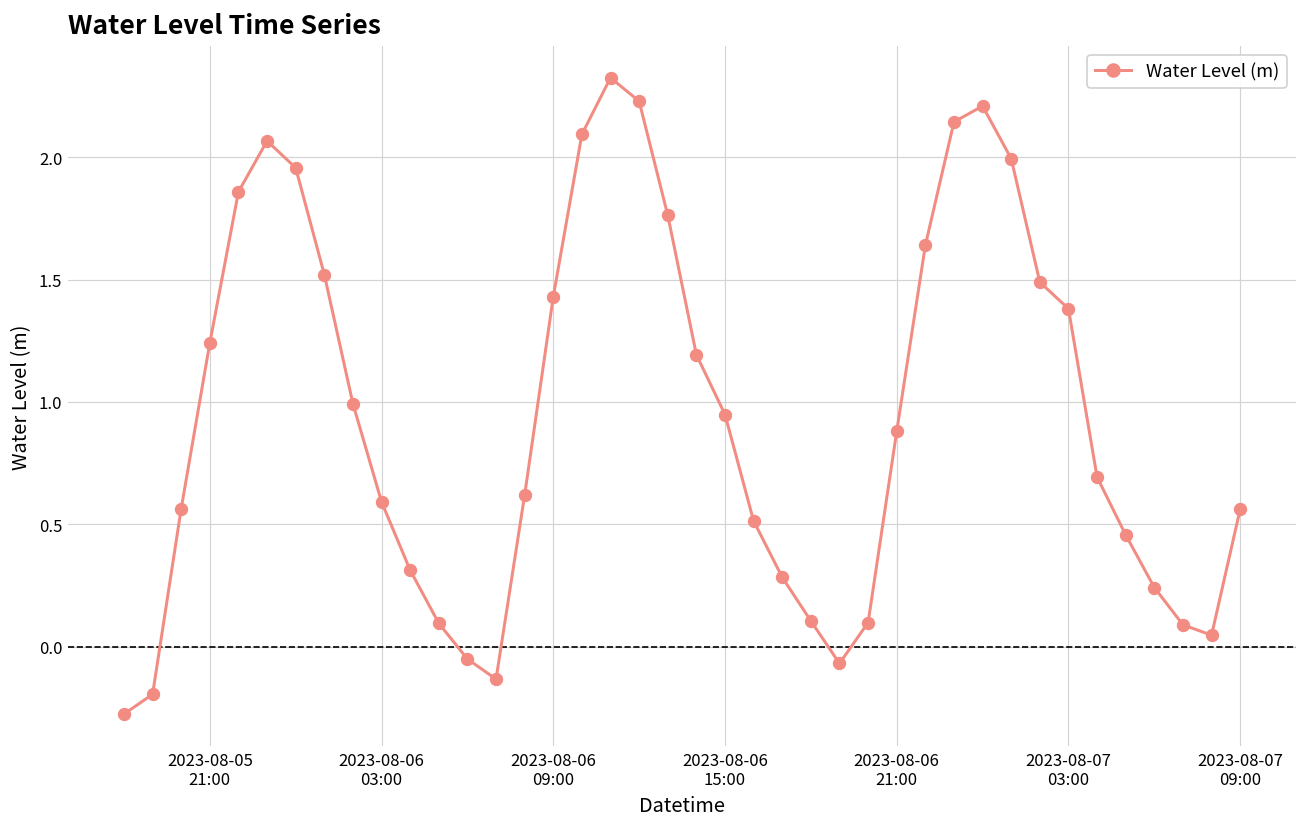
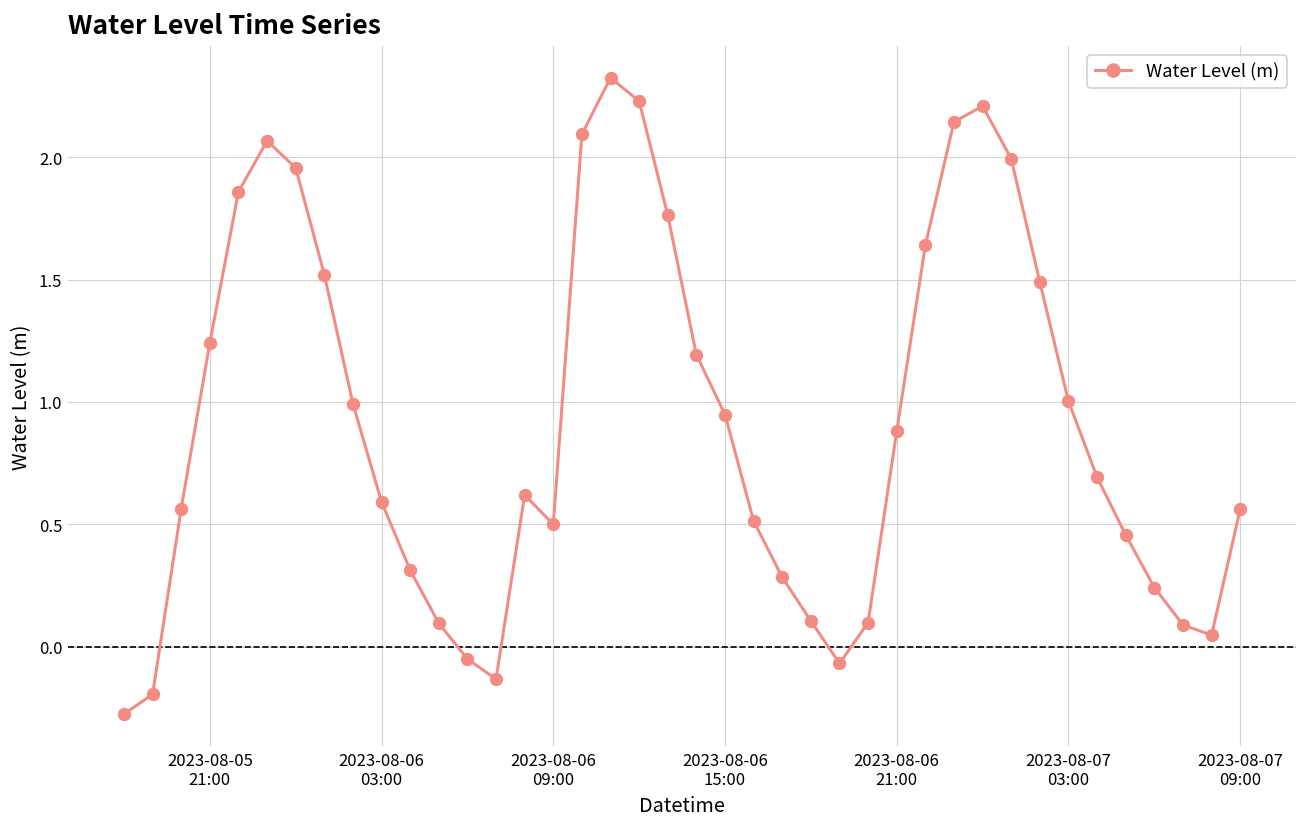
2023-08-06 09:00: 1.43 -> 0.50
2023-08-07 03:00: 1.38 -> 1.00
